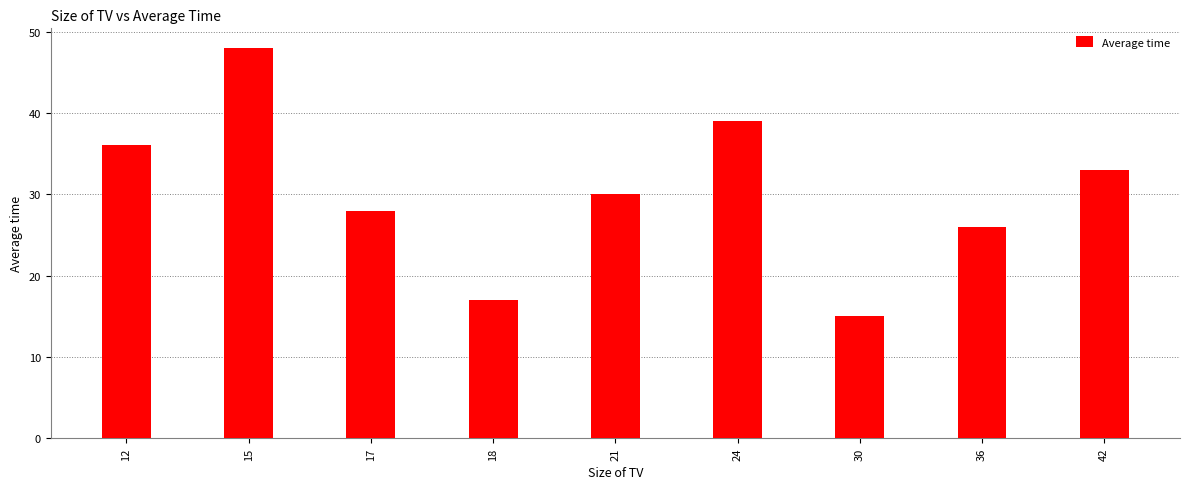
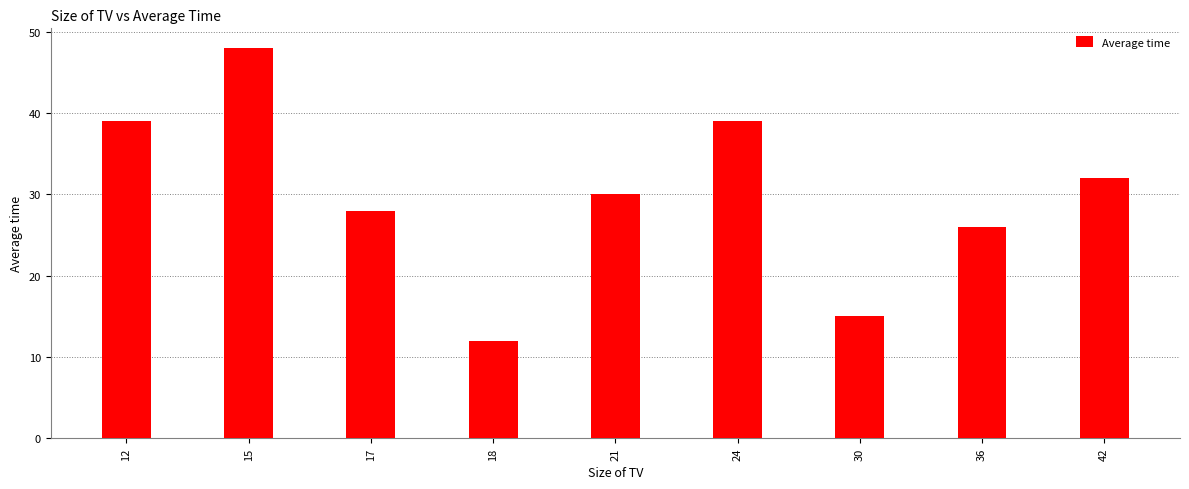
12: 36 -> 39
18: 17 -> 12
42: 33 -> 32
